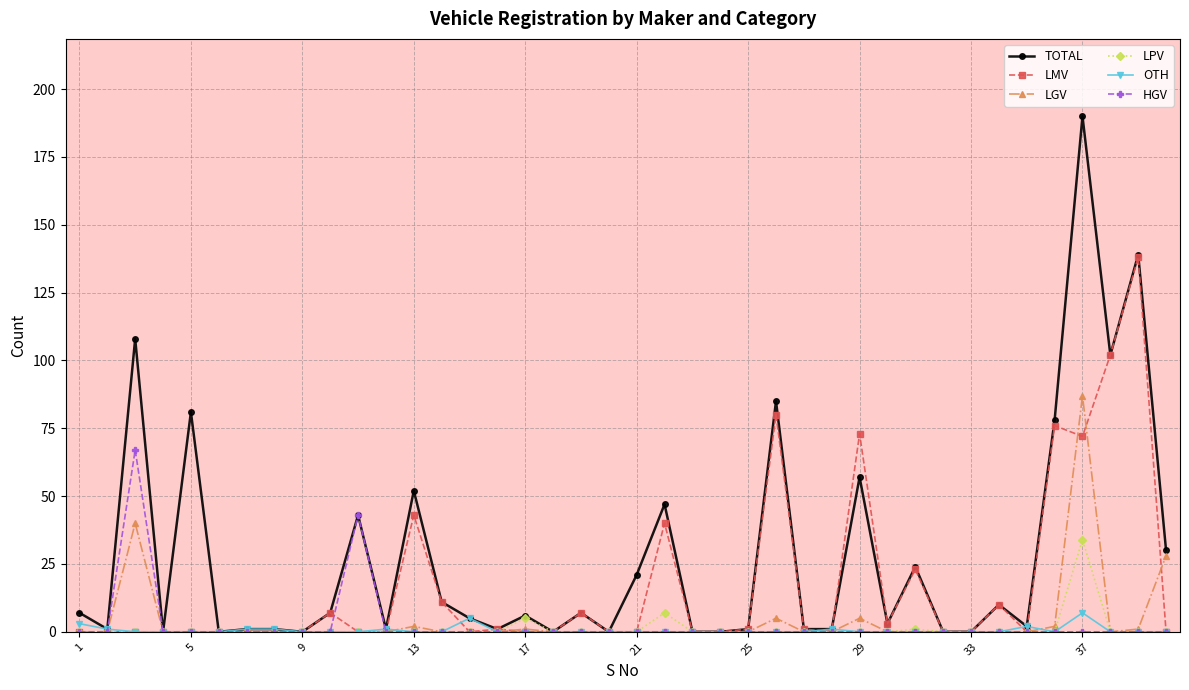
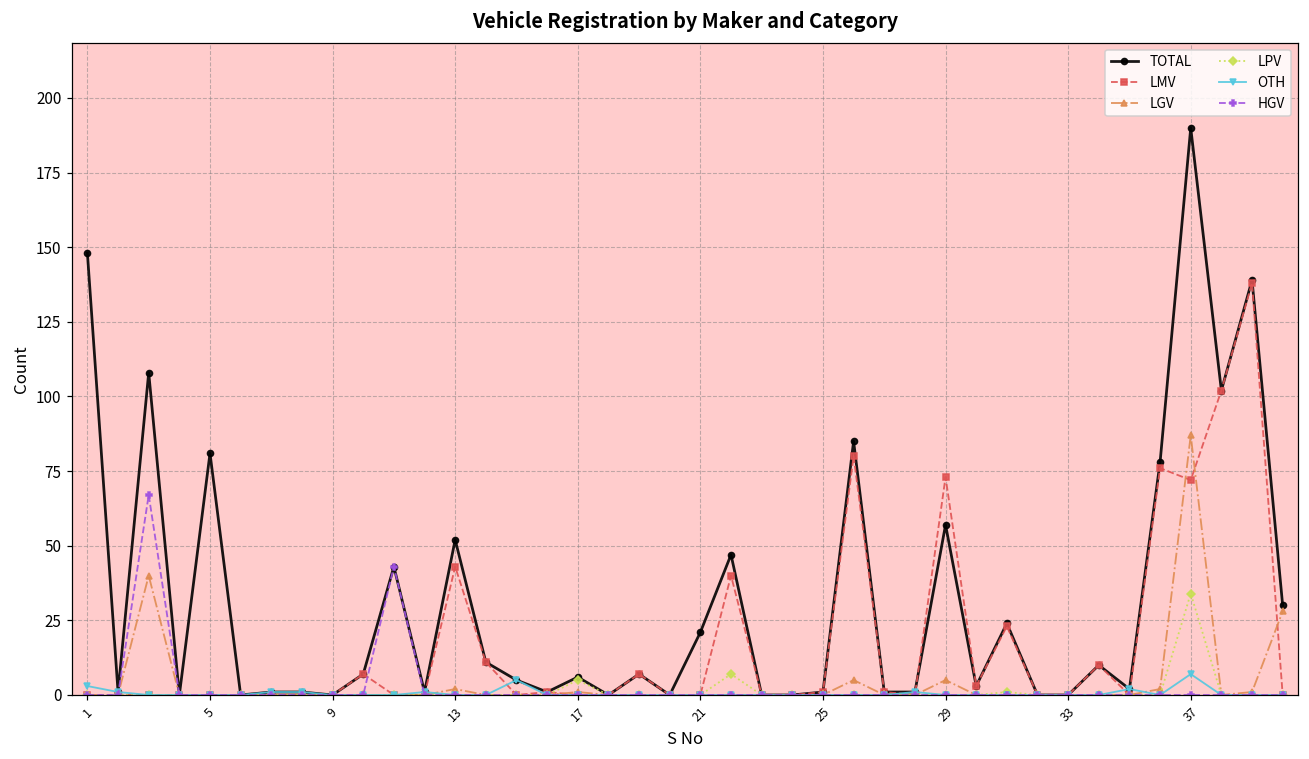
TOTAL, 1: 7 -> 148
